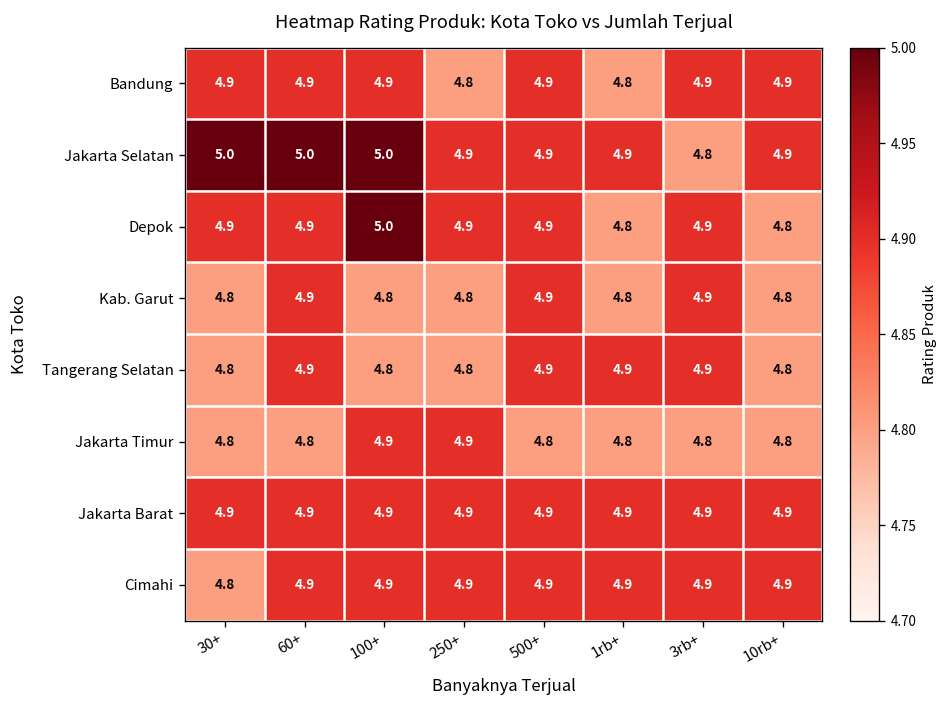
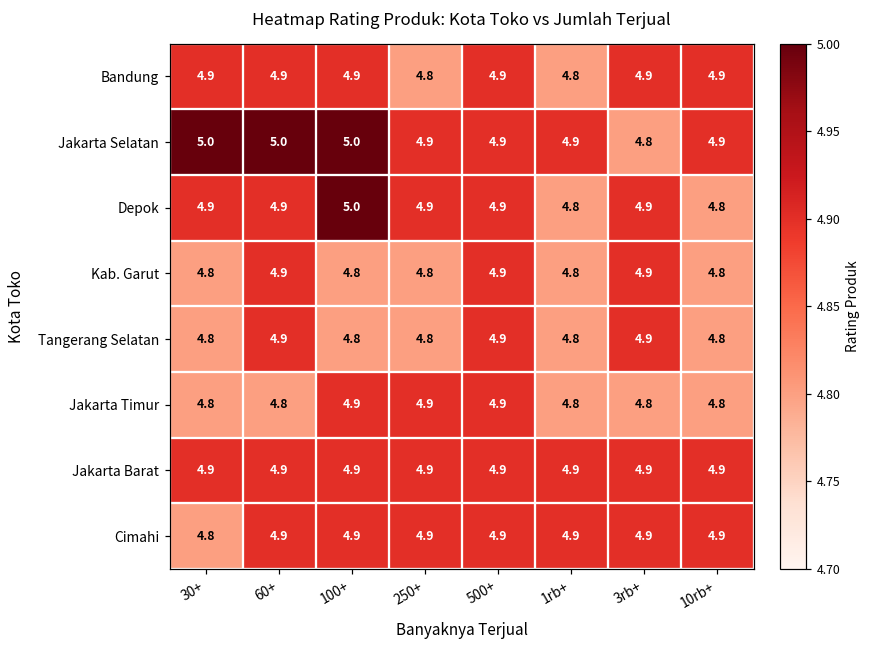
Tangerang Selatan, 1rb+: 4.9 -> 4.8
Jakarta Timur, 500+: 4.8 -> 4.9
